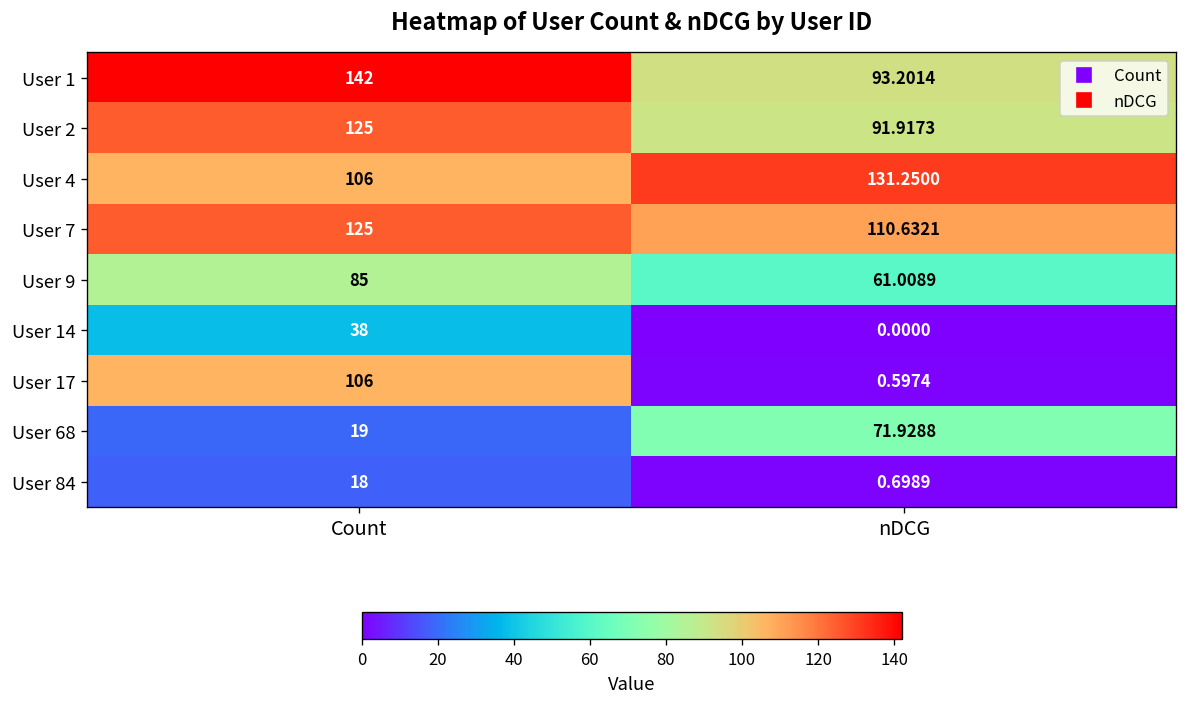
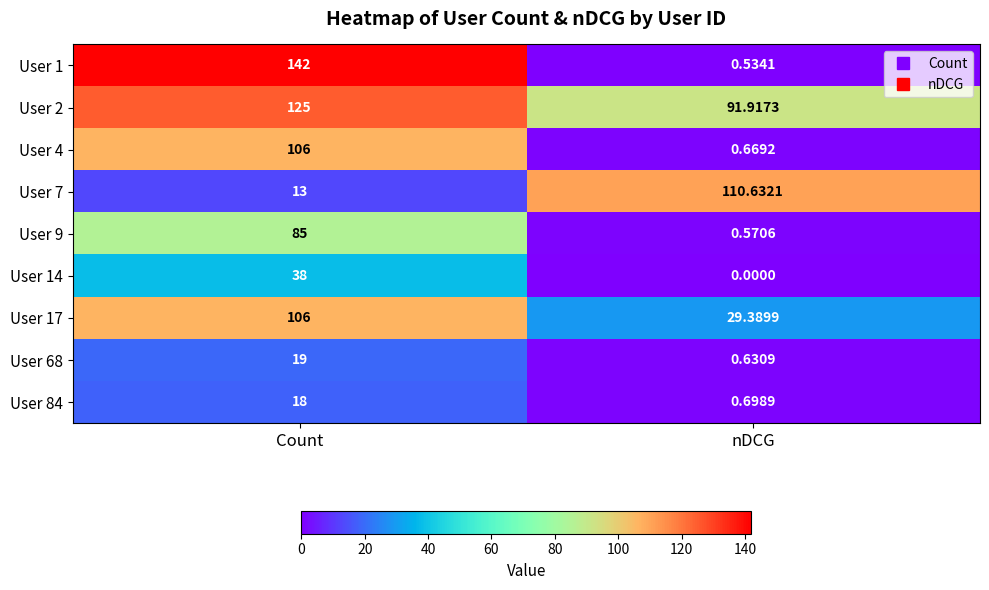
User 1, nDCG: 93.2014 -> 0.5341
User 4, nDCG: 131.2500 -> 0.6692
User 7, Count: 125 -> 13
User 9, nDCG: 61.0089 -> 0.5706
User 17, nDCG: 0.5974 -> 29.3899
User 68, nDCG: 71.9288 -> 0.6309
